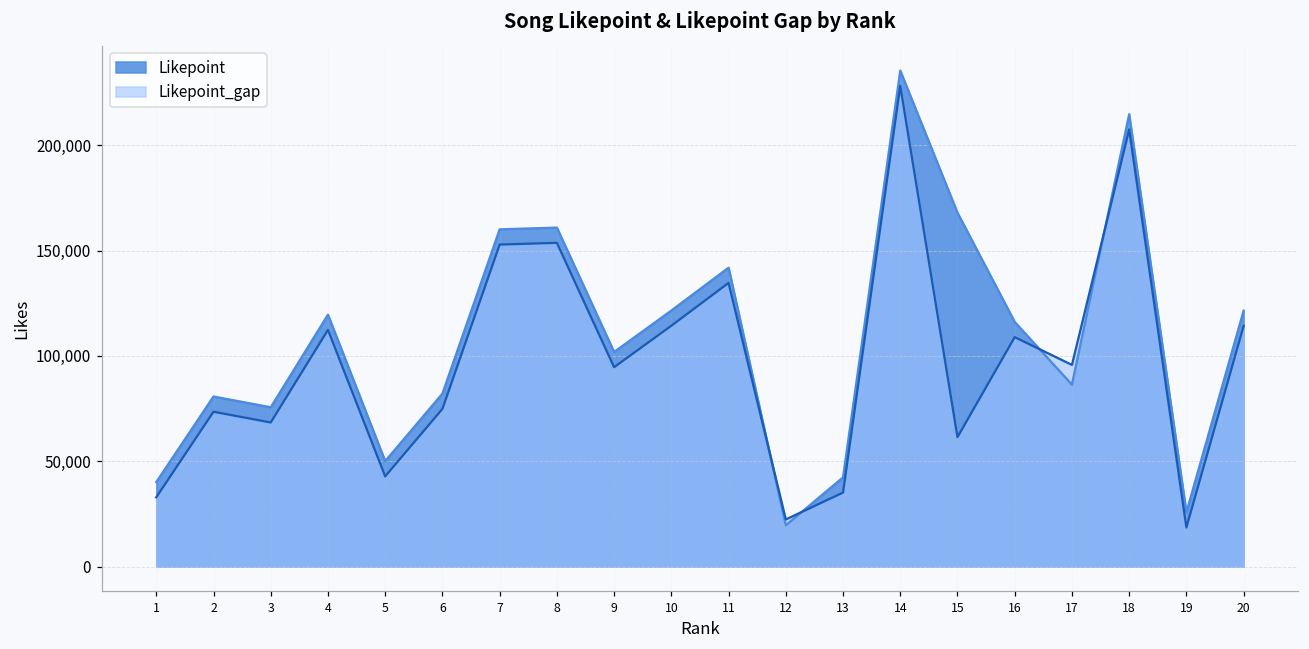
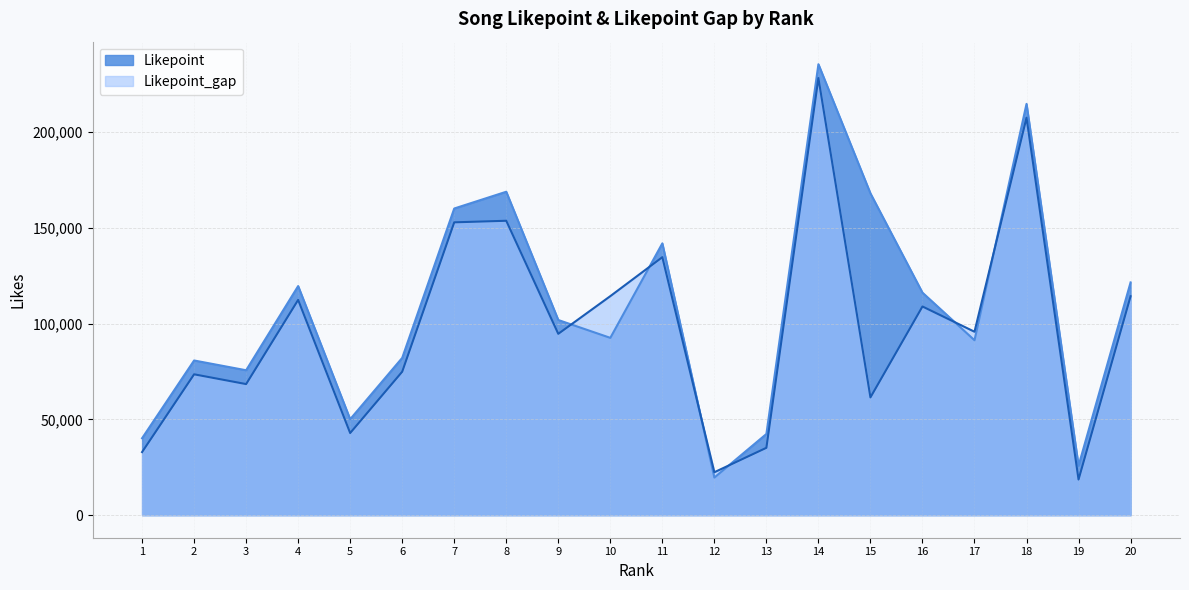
Likepoint, 8: 161,000 -> 169,000
Likepoint, 10: 122,000 -> 93,000
Likepoint, 17: 86,000 -> 91,000
